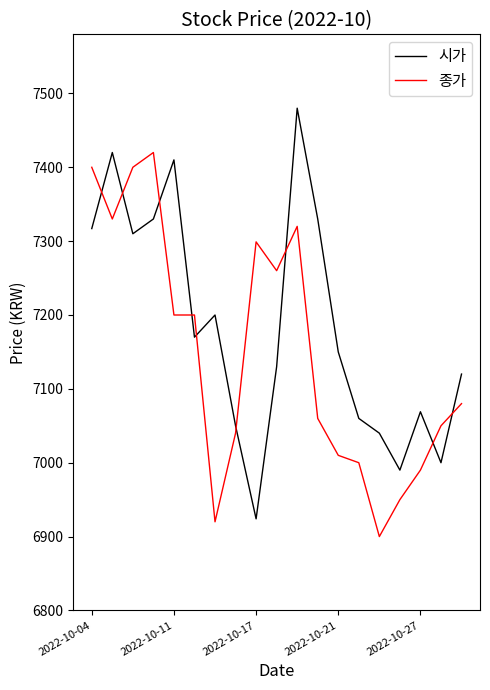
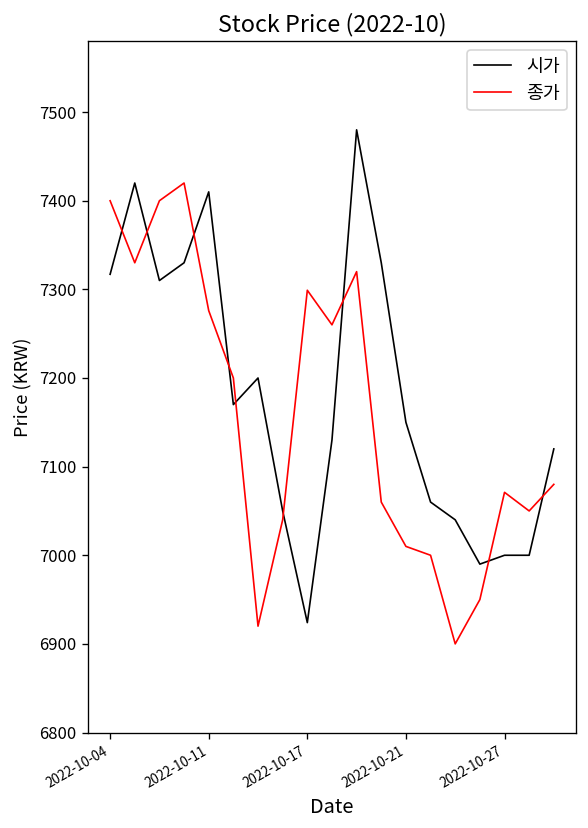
종가, 2022-10-11: 7200 -> 7280
시가, 2022-10-27: 7070 -> 7000
종가, 2022-10-27: 6990 -> 7070
